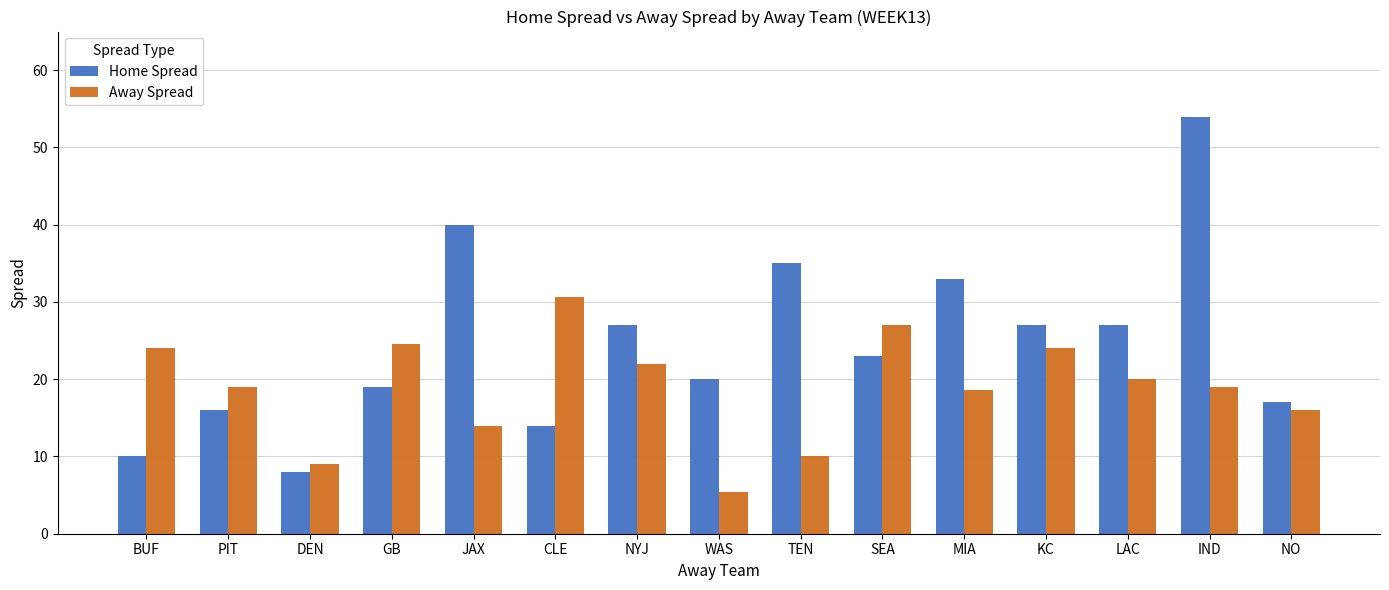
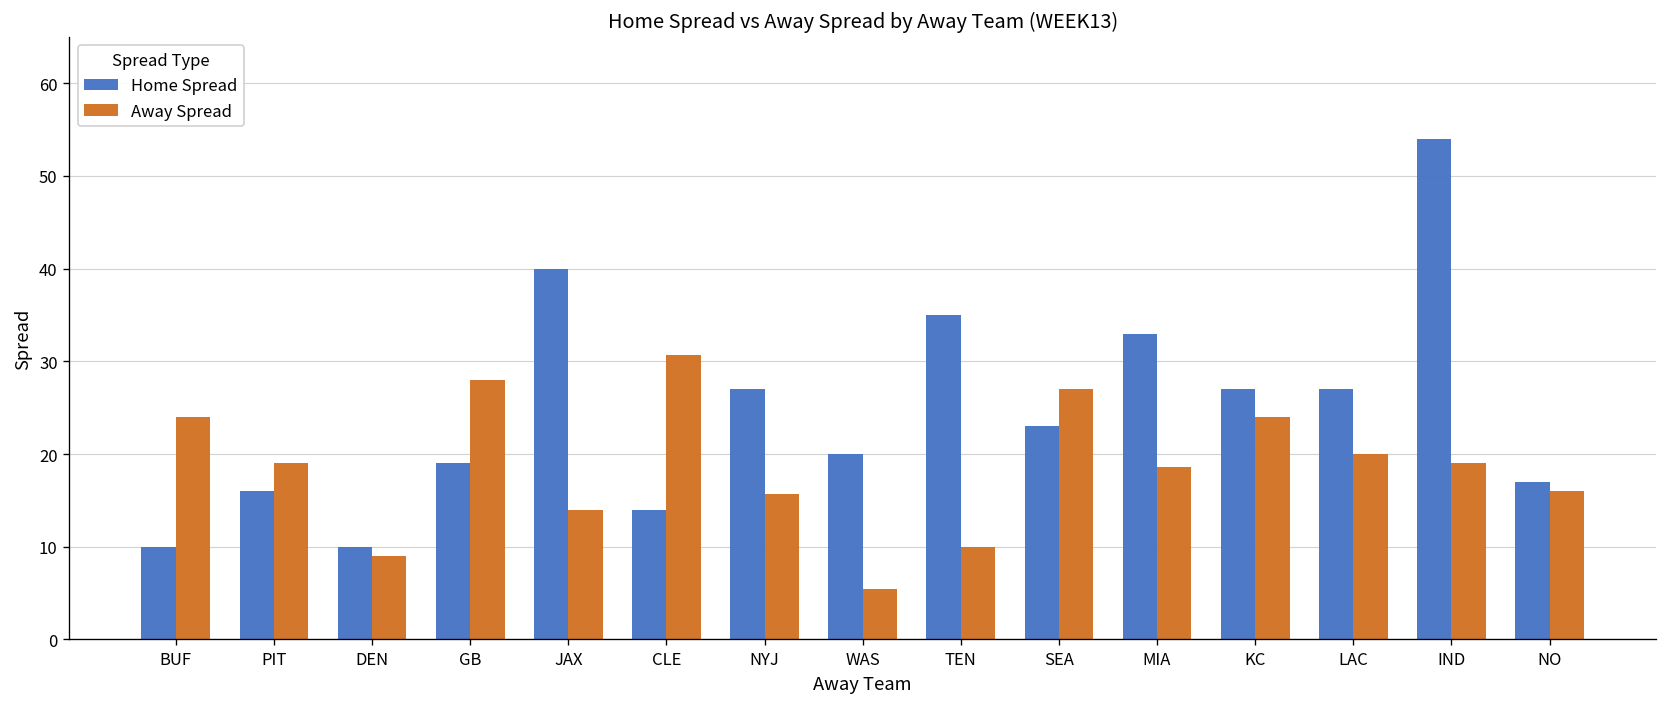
Home Spread, DEN: 8 -> 10
Away Spread, GB: 25 -> 28
Away Spread, NYJ: 22 -> 16
